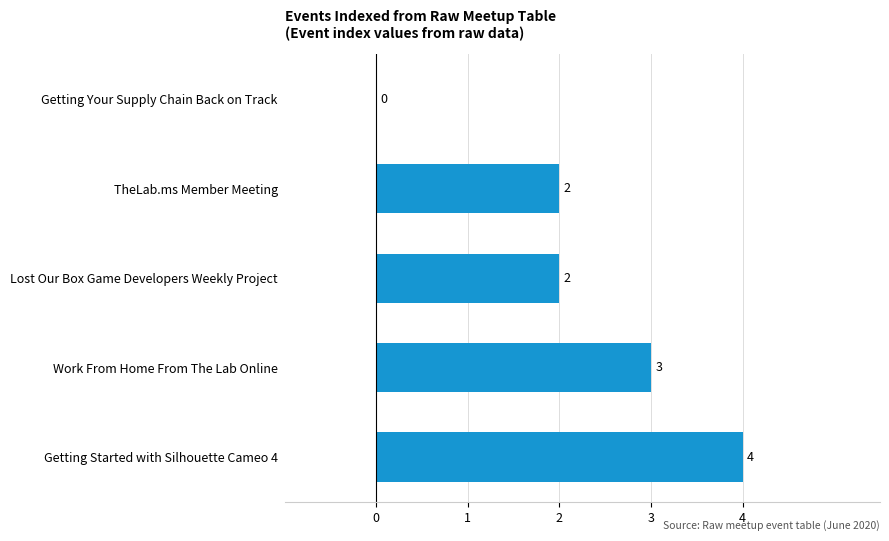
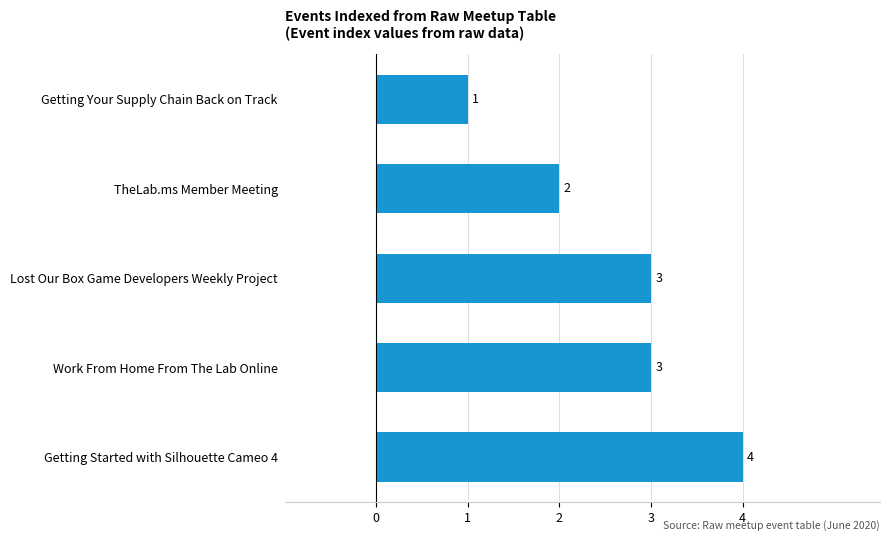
Getting Your Supply Chain Back on Track: 0 -> 1
Lost Our Box Game Developers Weekly Project: 2 -> 3
